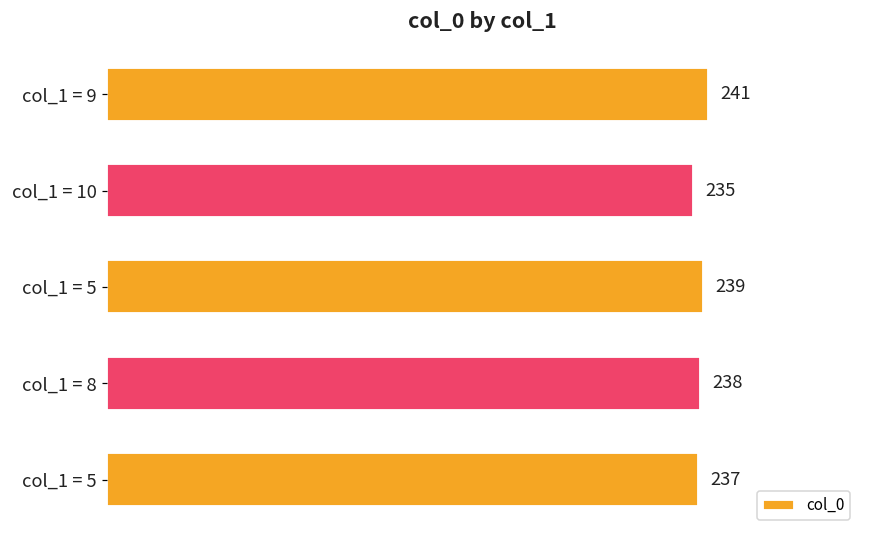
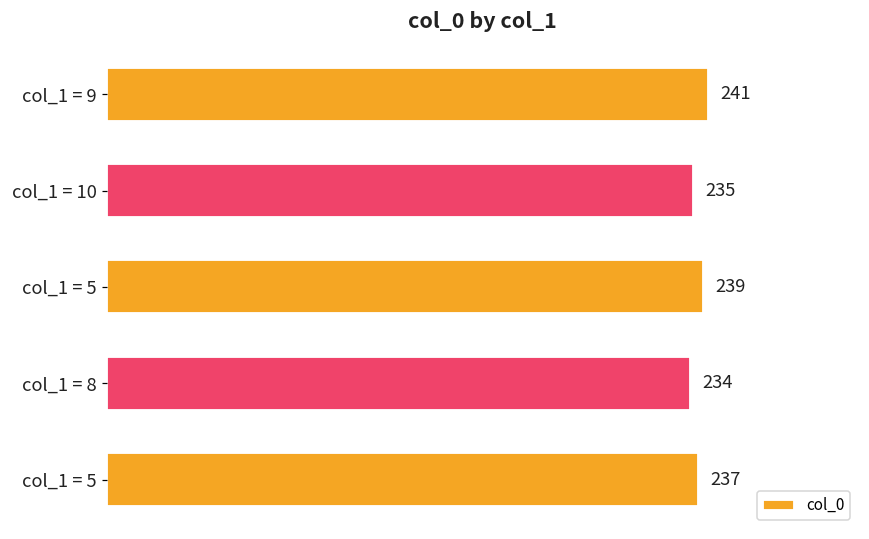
col_1 = 8: 238 -> 234
